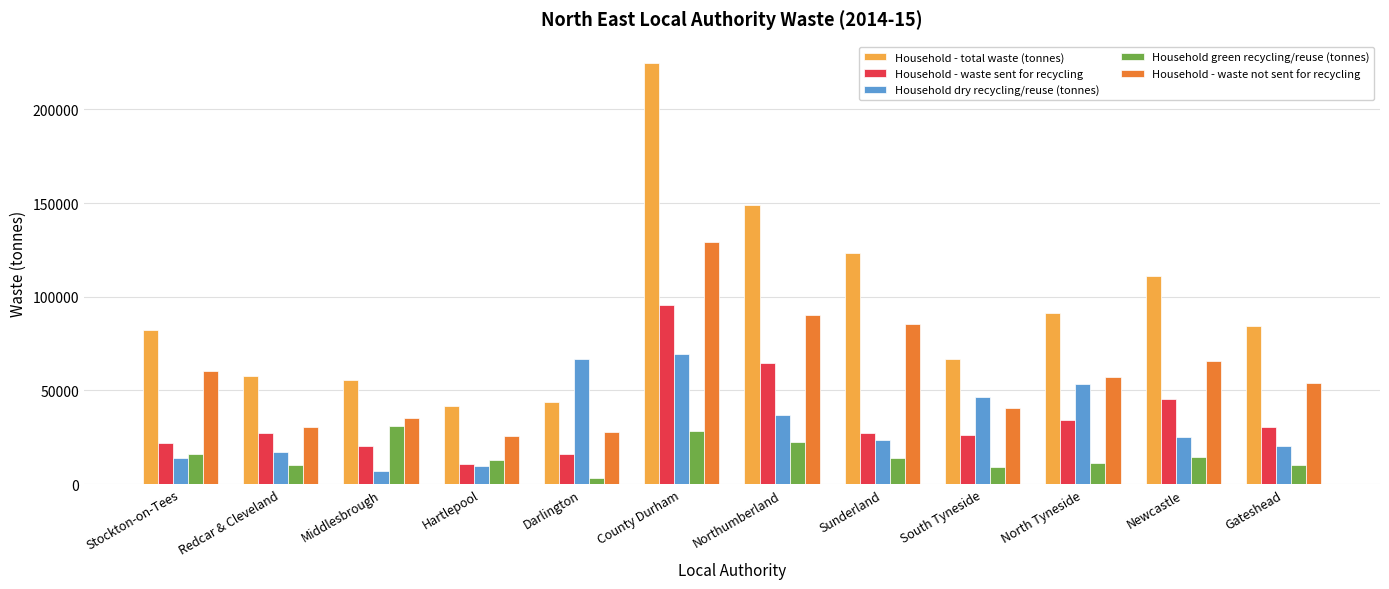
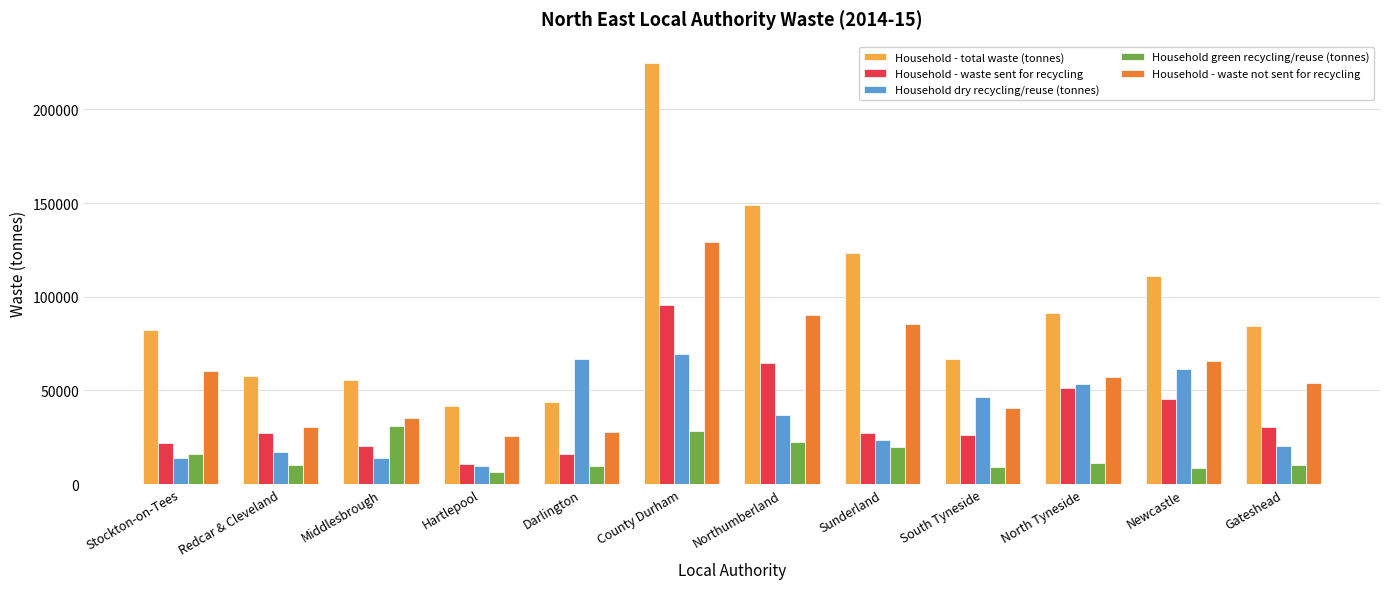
Household dry recycling/reuse (tonnes), Middlesbrough: 7000 -> 14000
Household green recycling/reuse (tonnes), Hartlepool: 13000 -> 6000
Household green recycling/reuse (tonnes), Darlington: 3000 -> 10000
Household green recycling/reuse (tonnes), Sunderland: 14000 -> 20000
Household - waste sent for recycling, North Tyneside: 34000 -> 51000
Household dry recycling/reuse (tonnes), Newcastle: 25000 -> 61000
Household green recycling/reuse (tonnes), Newcastle: 15000 -> 8000
